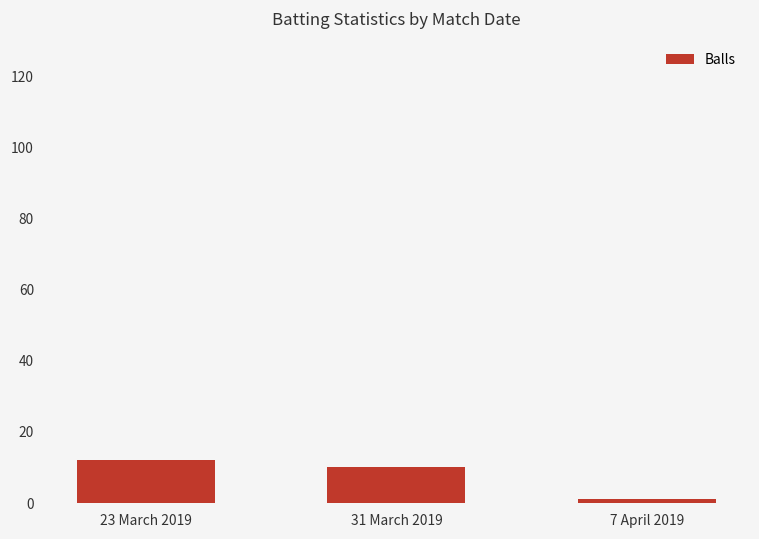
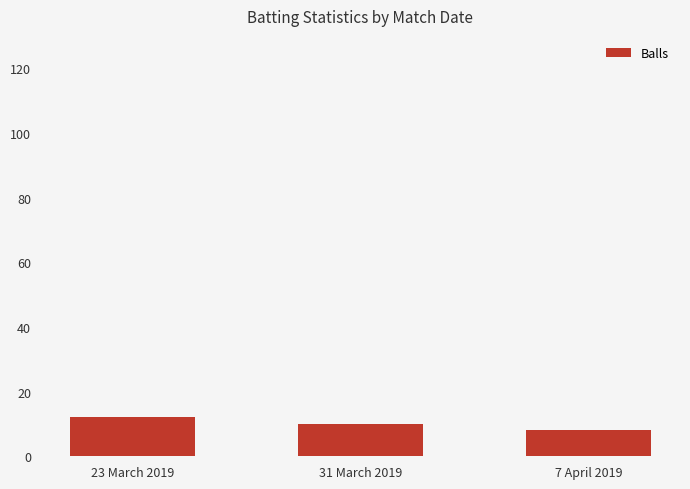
7 April 2019: 1 -> 8
